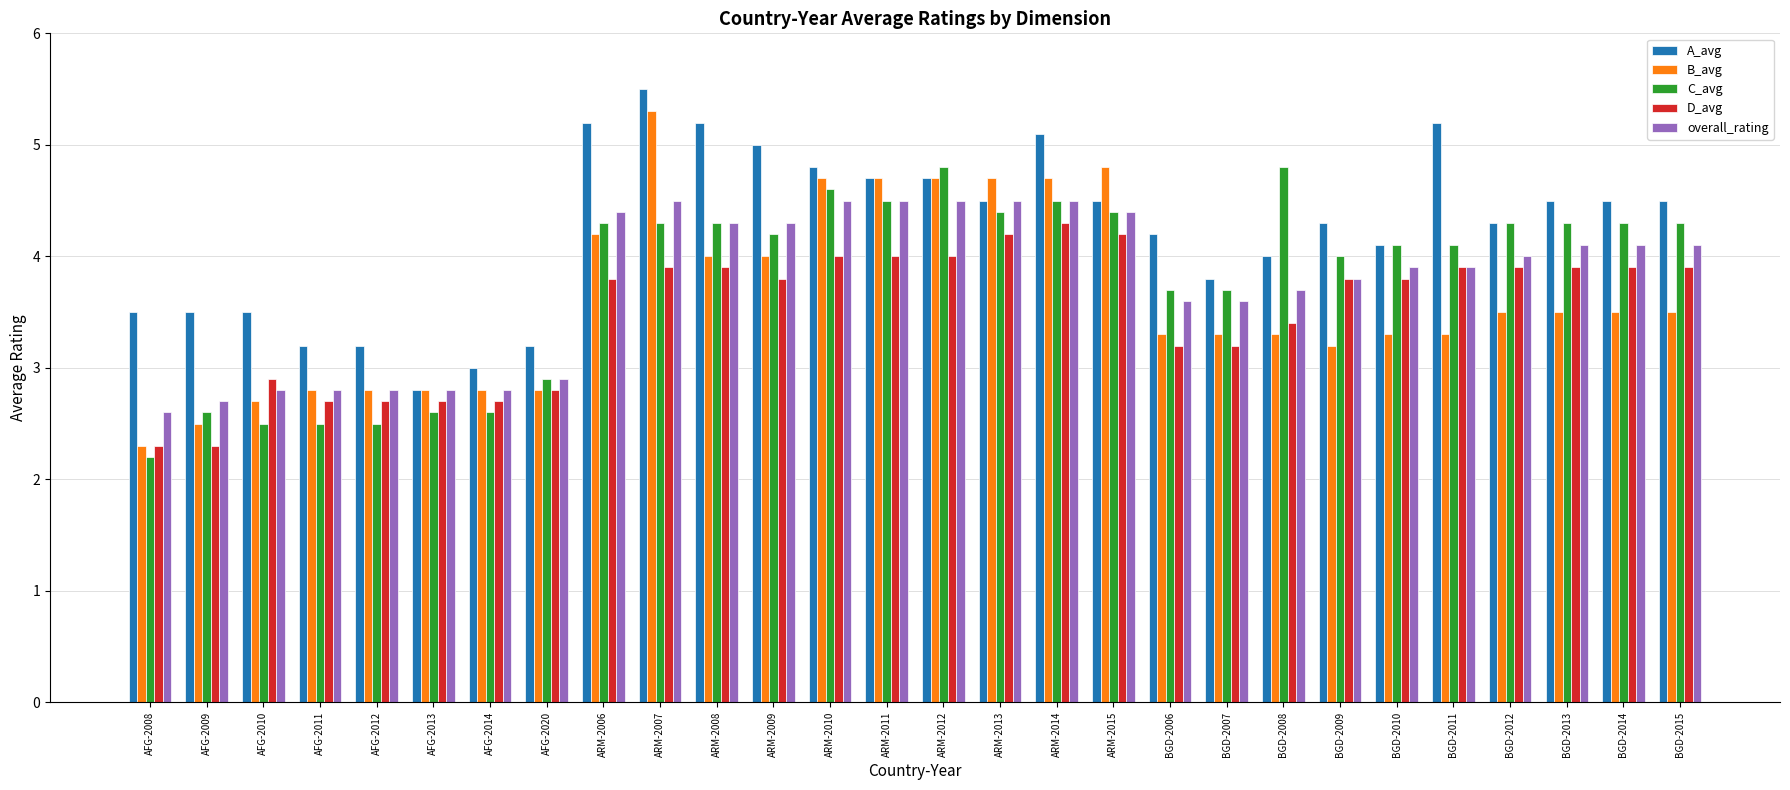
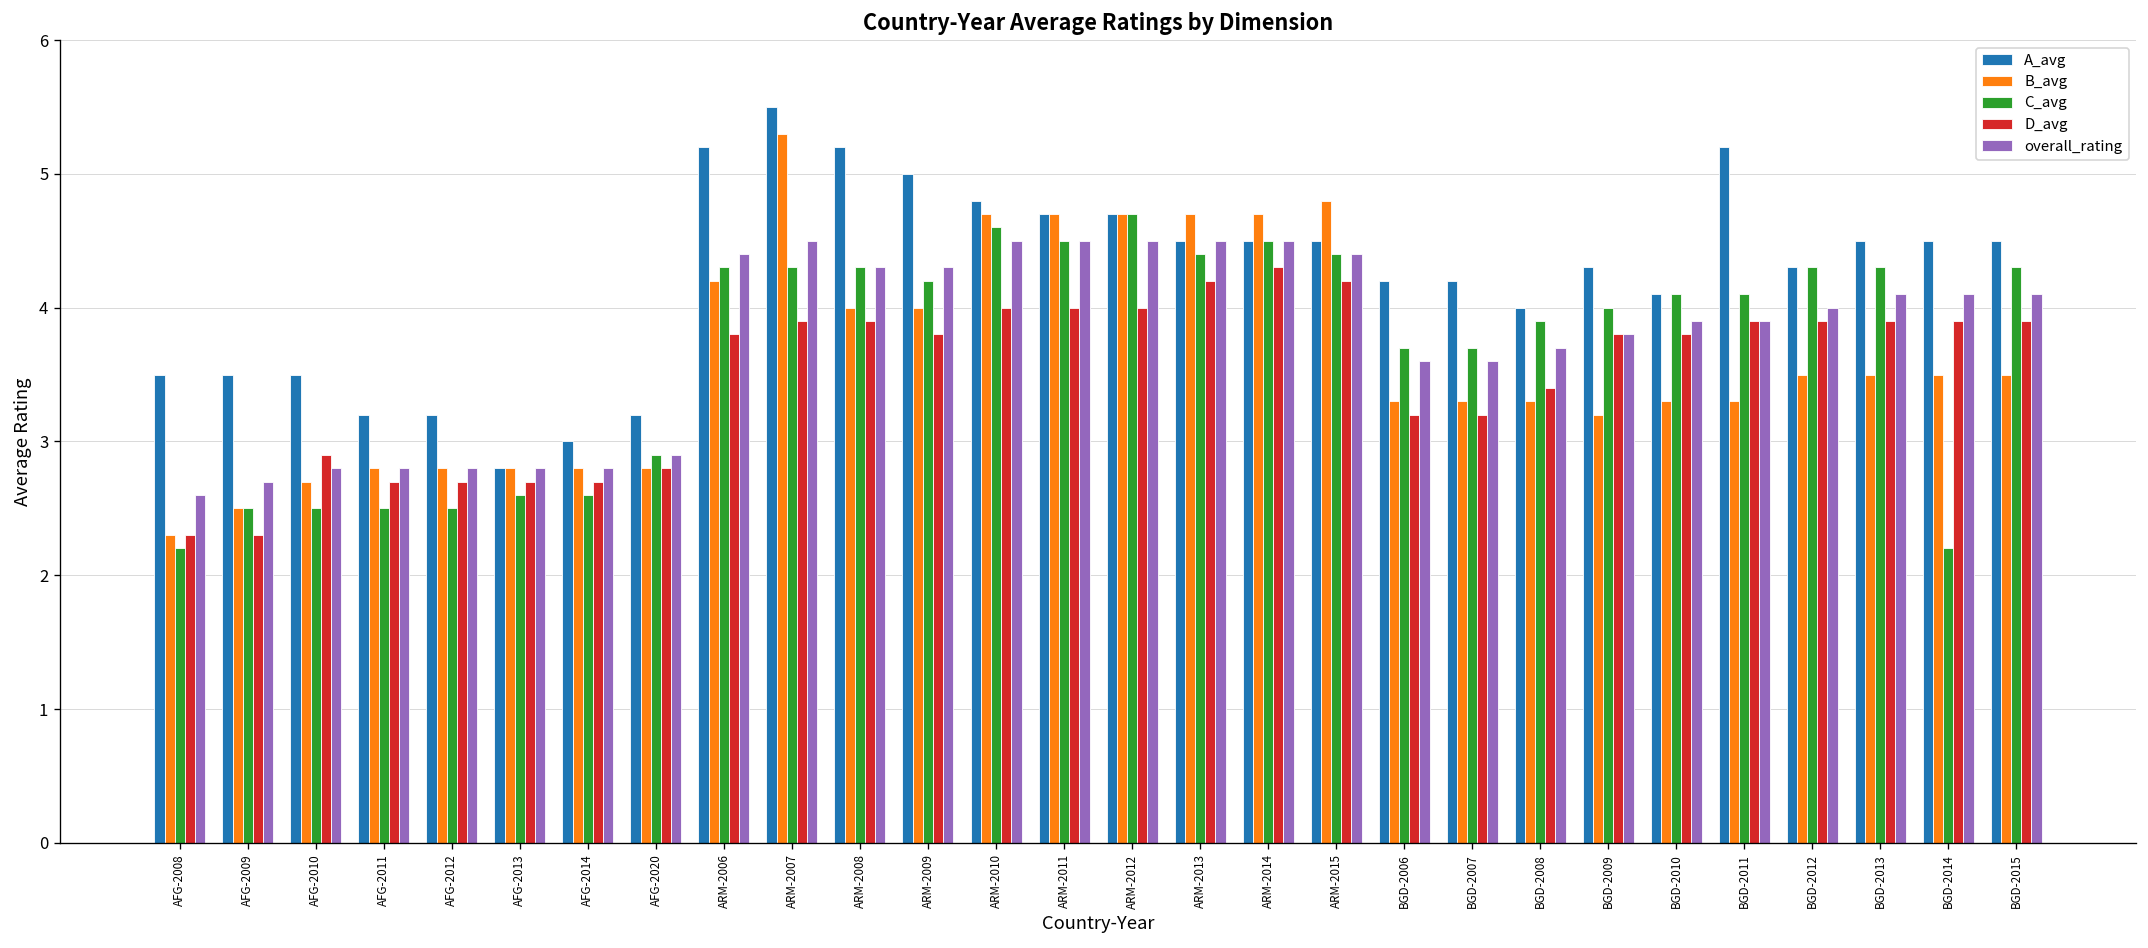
C_avg, AFG-2009: 2.6 -> 2.5
C_avg, ARM-2012: 4.8 -> 4.7
A_avg, ARM-2014: 5.1 -> 4.5
A_avg, BGD-2007: 3.8 -> 4.2
C_avg, BGD-2008: 4.8 -> 3.9
C_avg, BGD-2014: 4.3 -> 2.2
